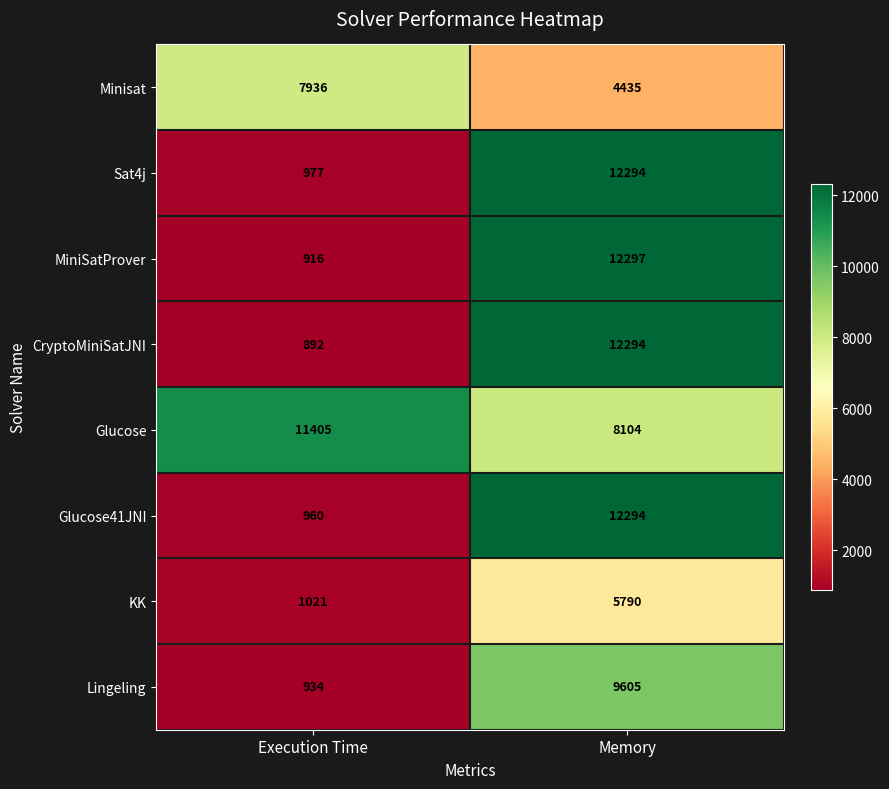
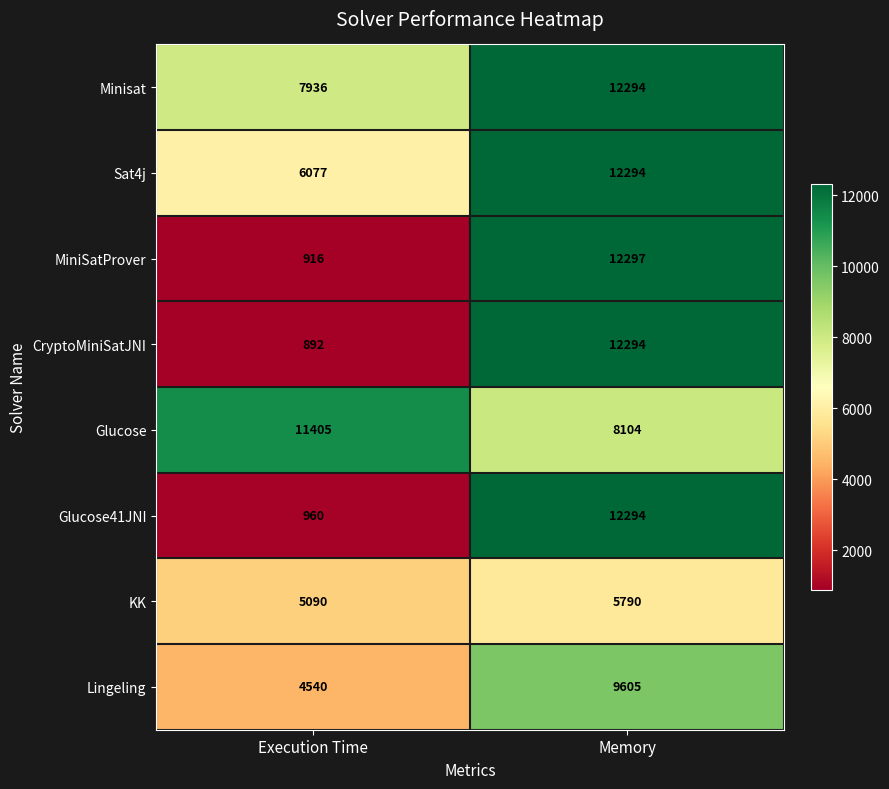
Minisat, Memory: 4435 -> 12294
Sat4j, Execution Time: 977 -> 6077
KK, Execution Time: 1021 -> 5090
Lingeling, Execution Time: 934 -> 4540
